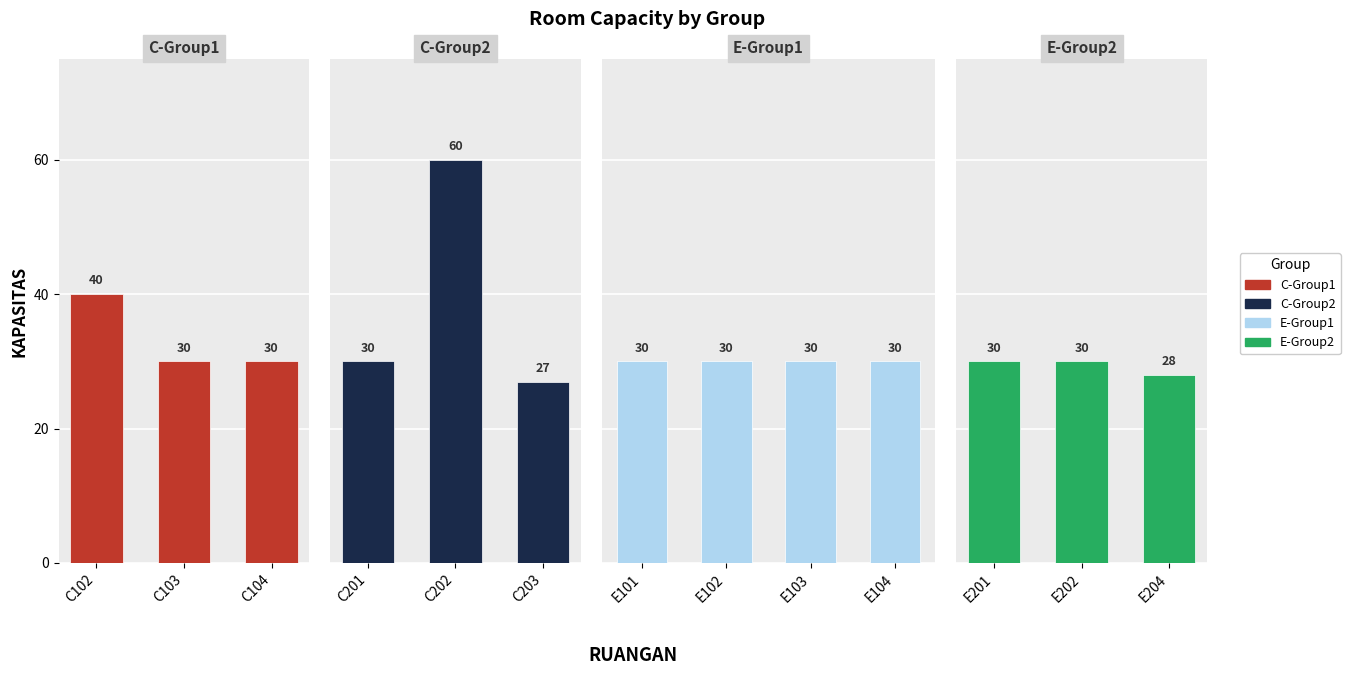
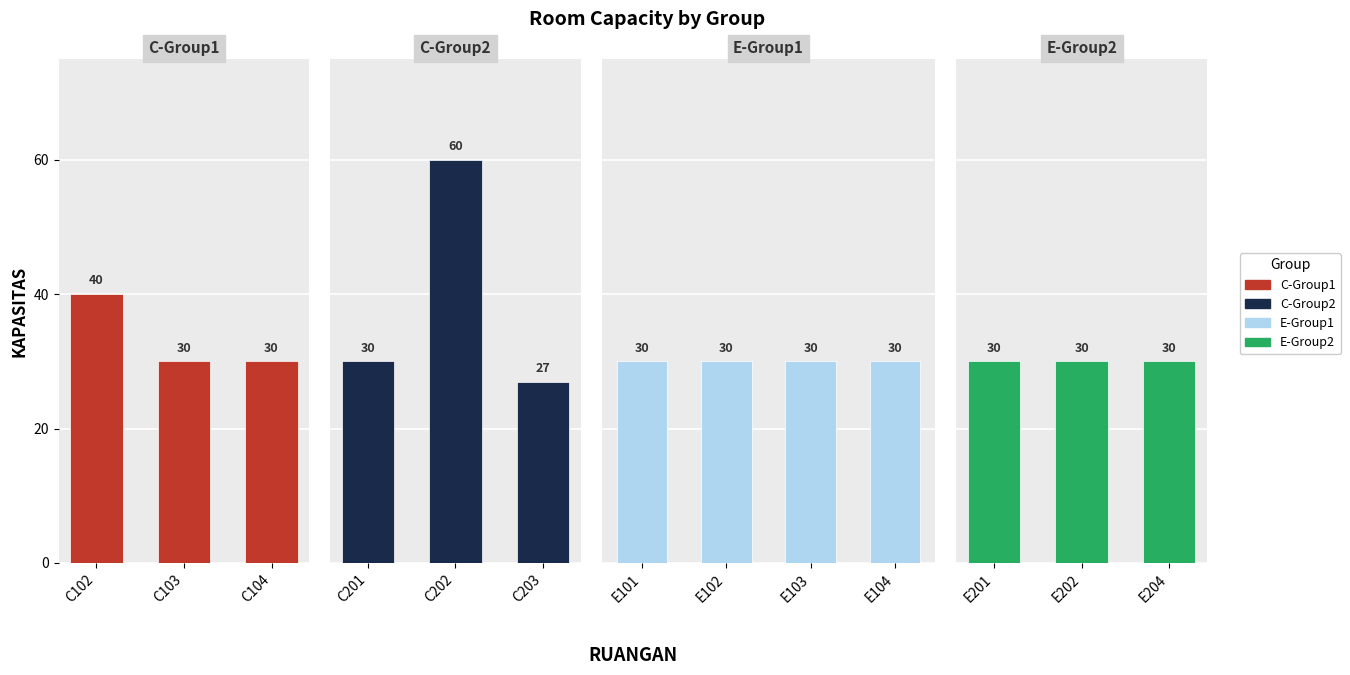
E-Group2, E204: 28 -> 30
